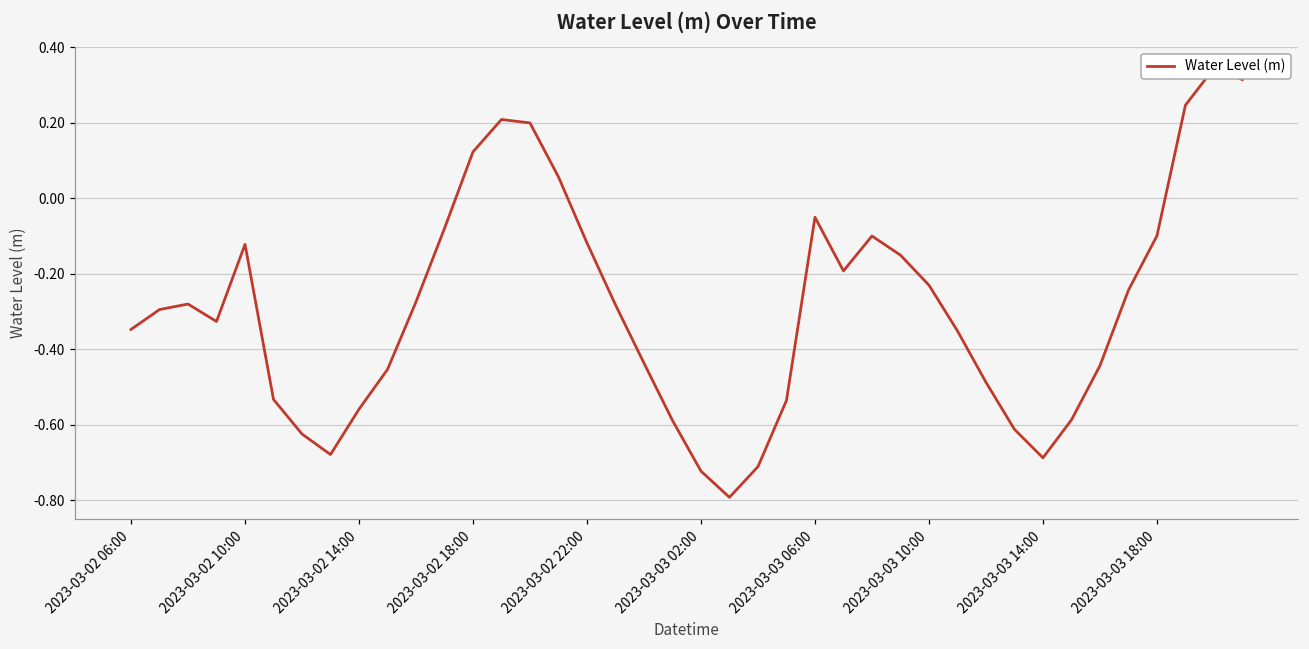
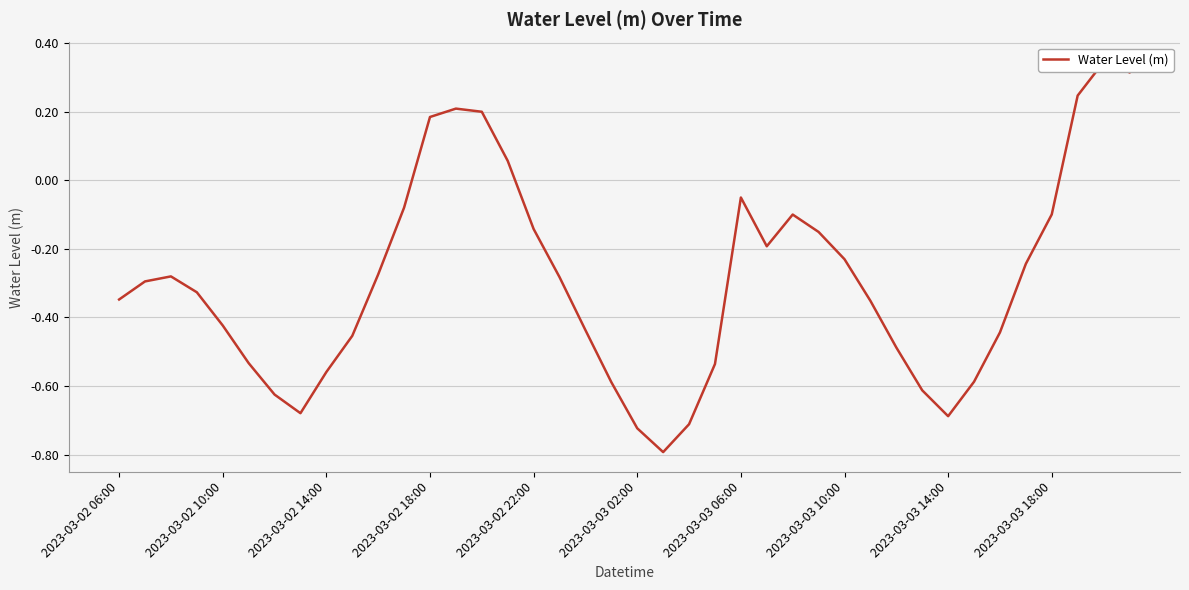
2023-03-02 10:00: -0.12 -> -0.42
2023-03-02 18:00: 0.12 -> 0.18
2023-03-02 22:00: -0.12 -> -0.14
